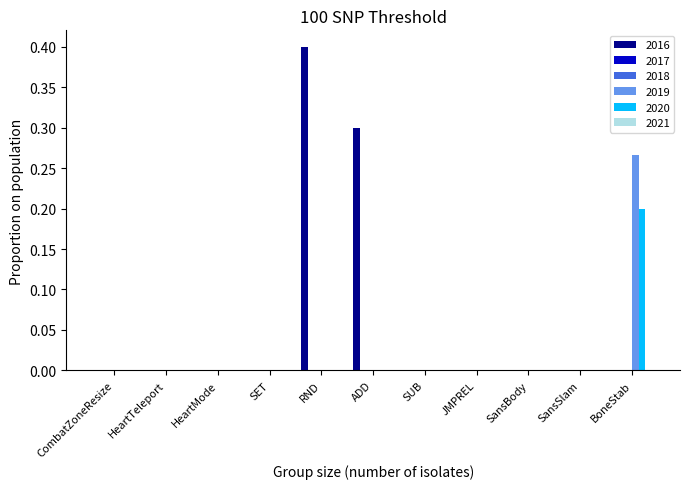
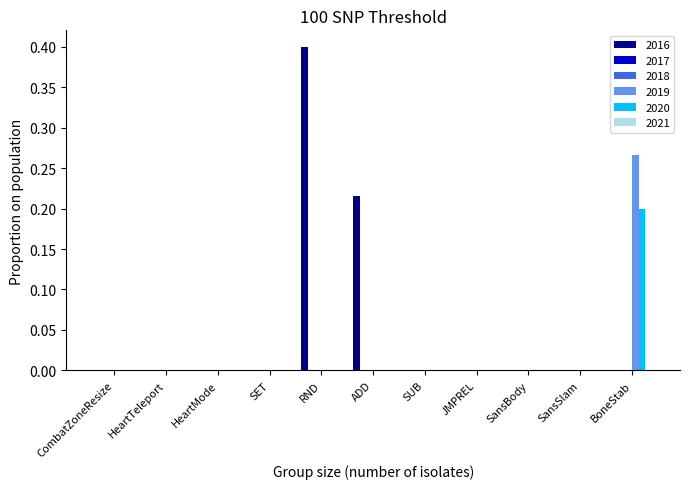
2016, ADD: 0.30 -> 0.22
